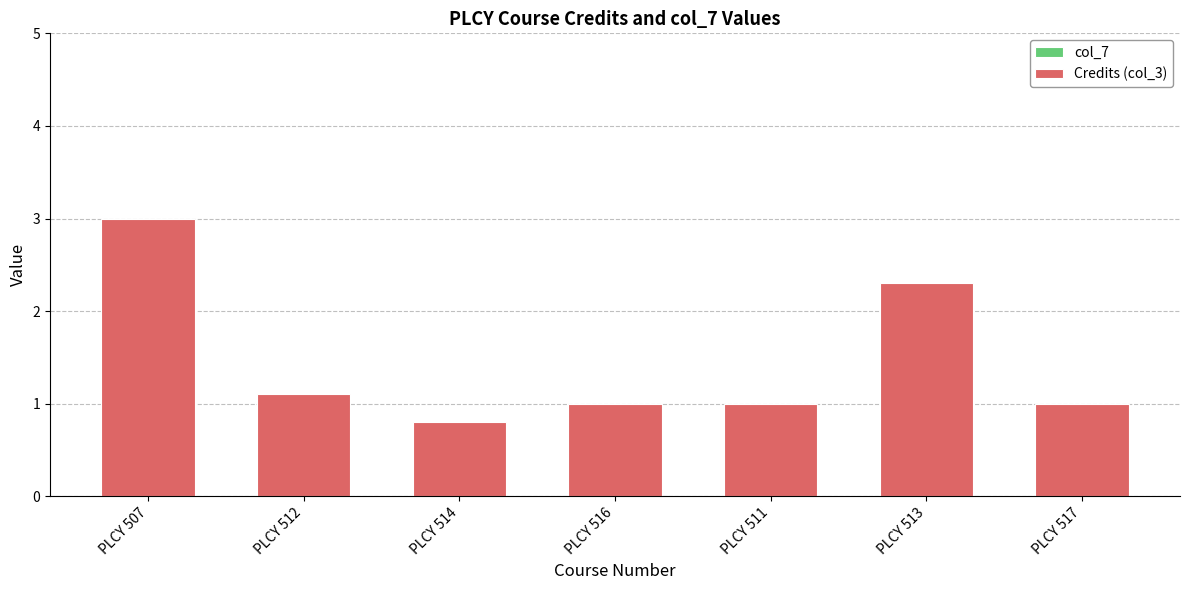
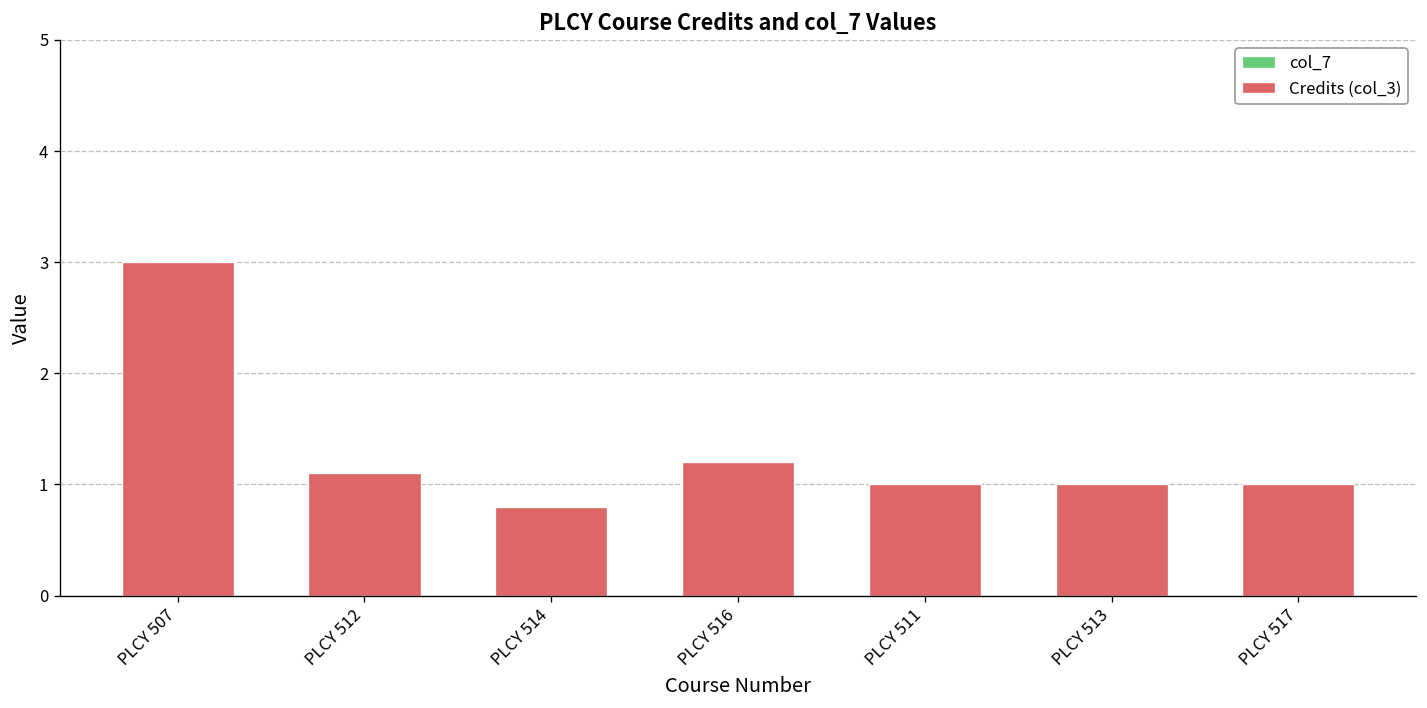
Credits (col_3), PLCY 516: 1.0 -> 1.2
Credits (col_3), PLCY 513: 2.3 -> 1.0
